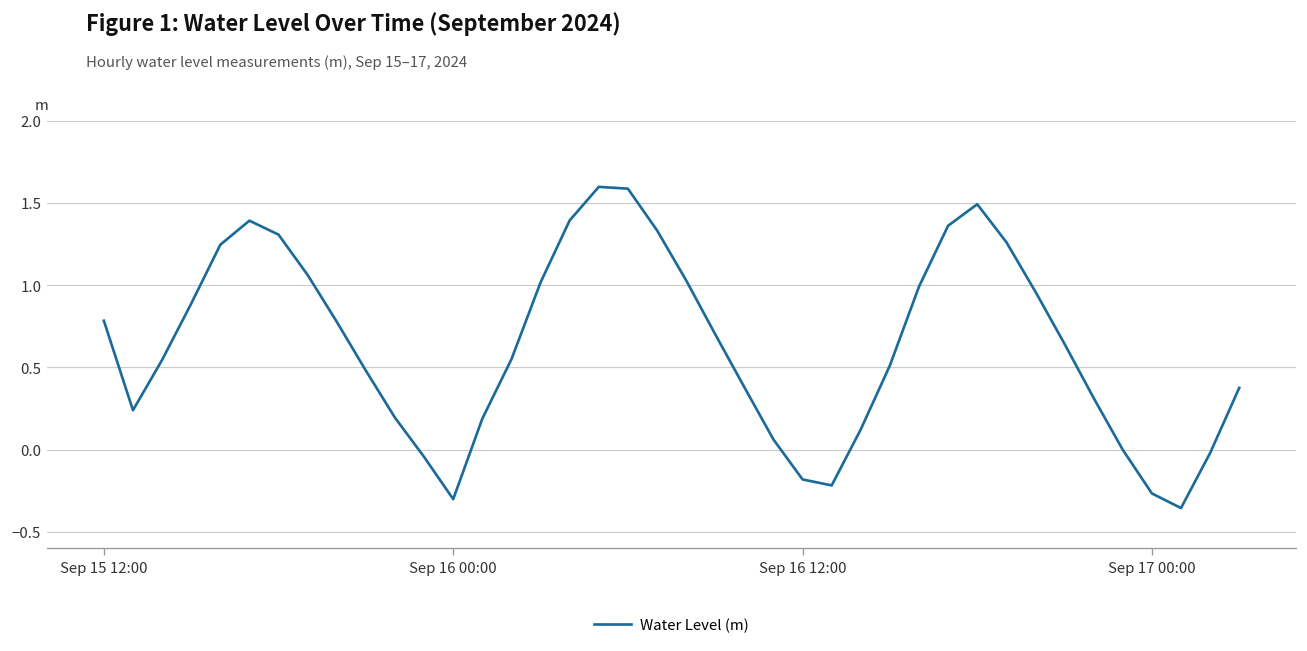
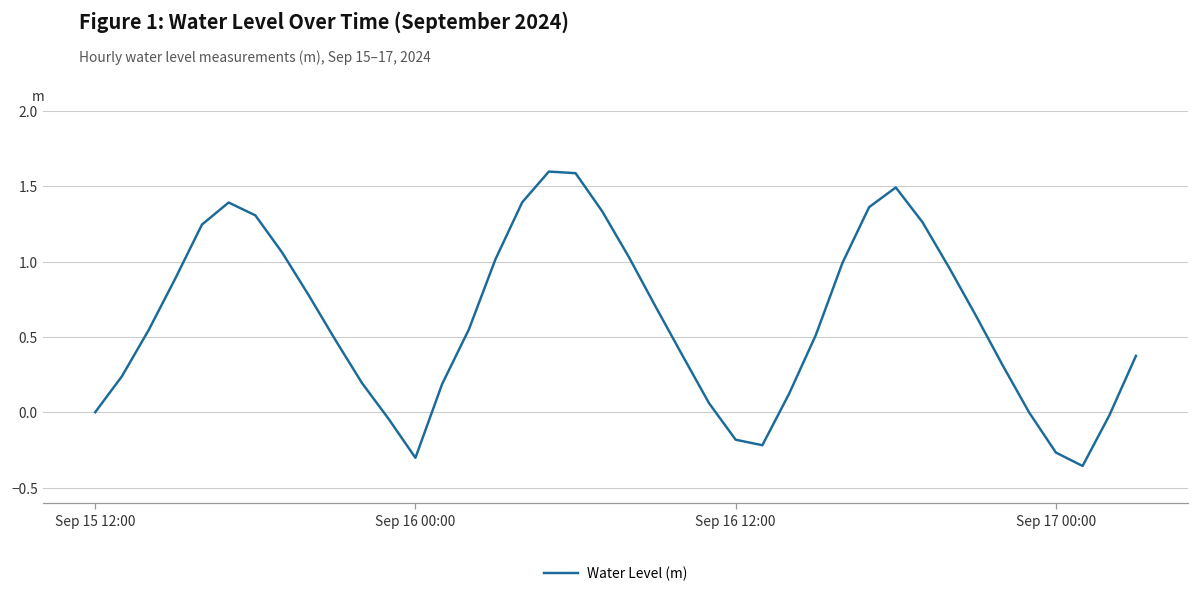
Sep 15 12:00: 0.78 -> 0.00
